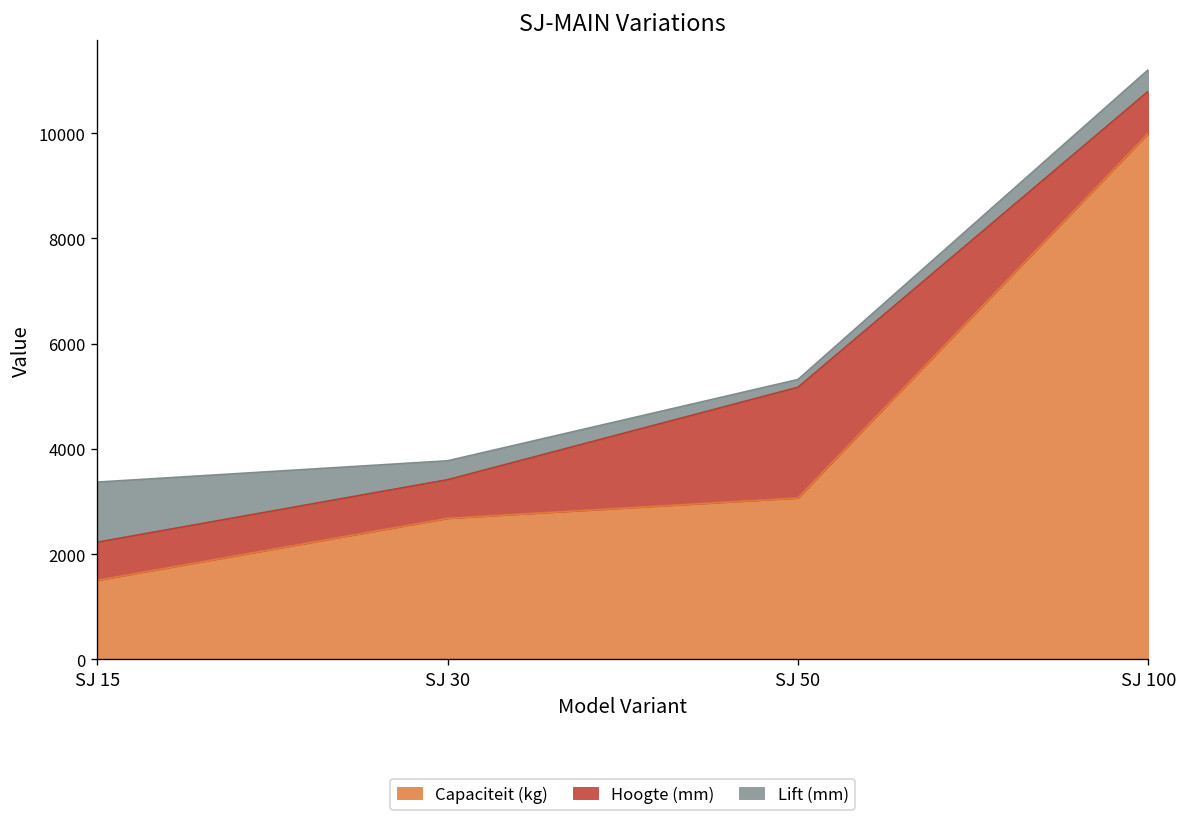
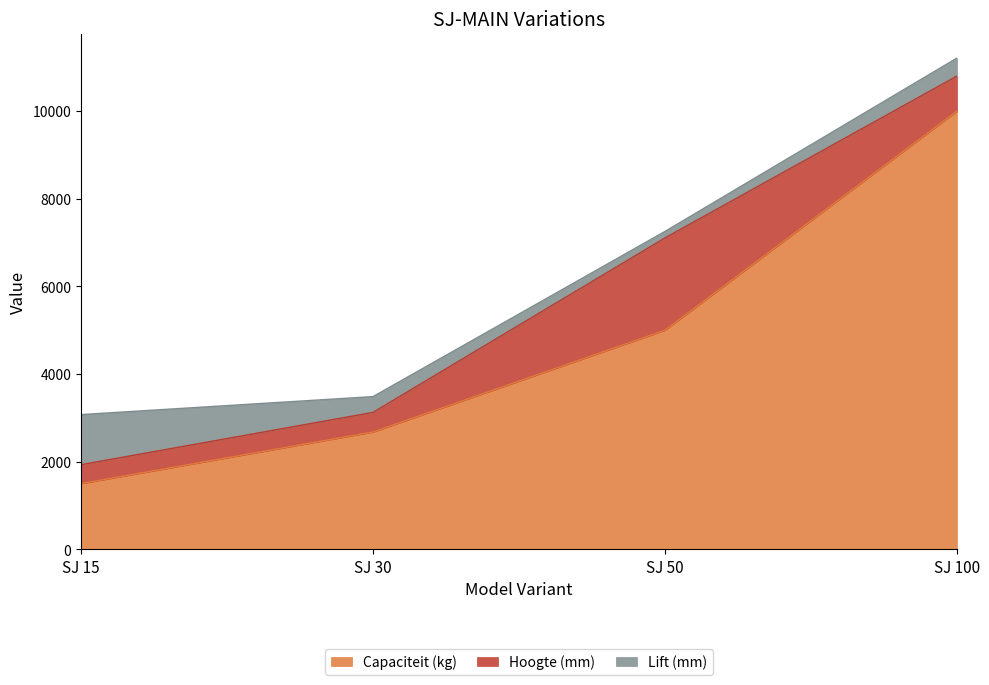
Hoogte (mm), SJ 15: 700 -> 400
Hoogte (mm), SJ 30: 700 -> 400
Capaciteit (kg), SJ 50: 3100 -> 5000
